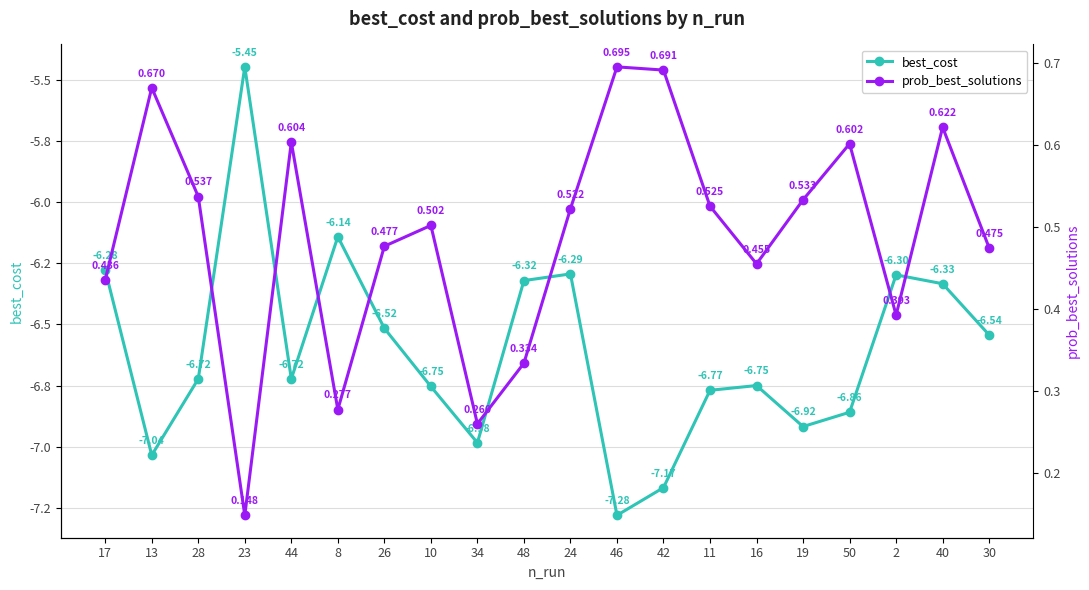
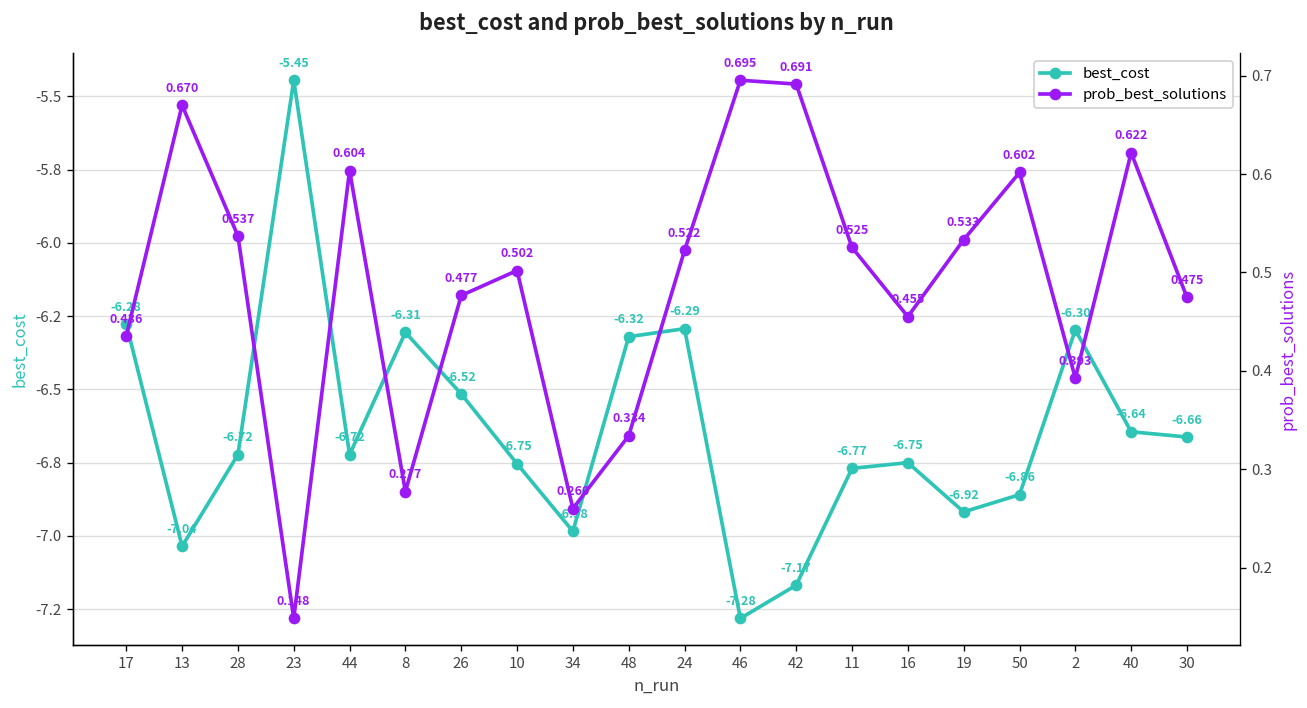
best_cost, 8: -6.14 -> -6.31
best_cost, 40: -6.33 -> -6.64
best_cost, 30: -6.54 -> -6.66
